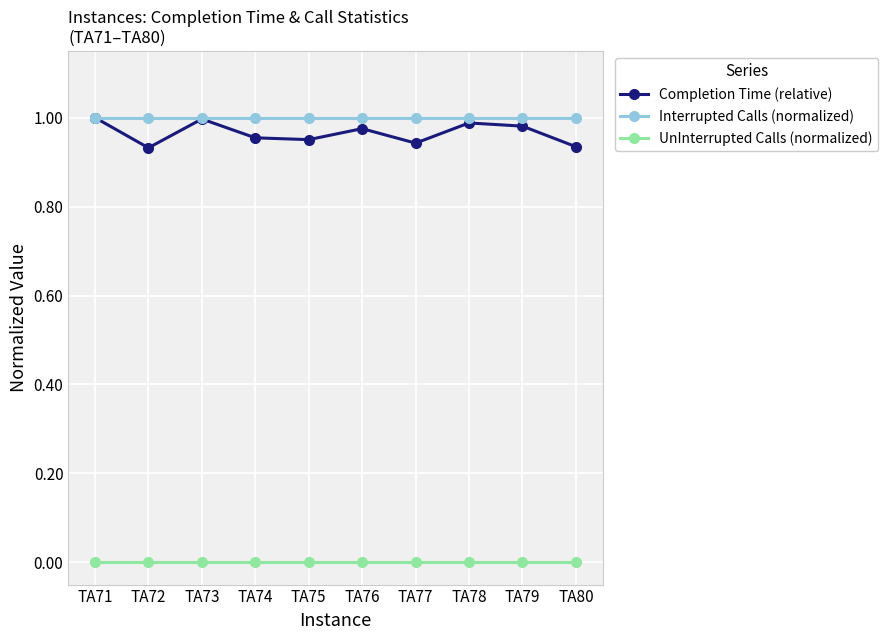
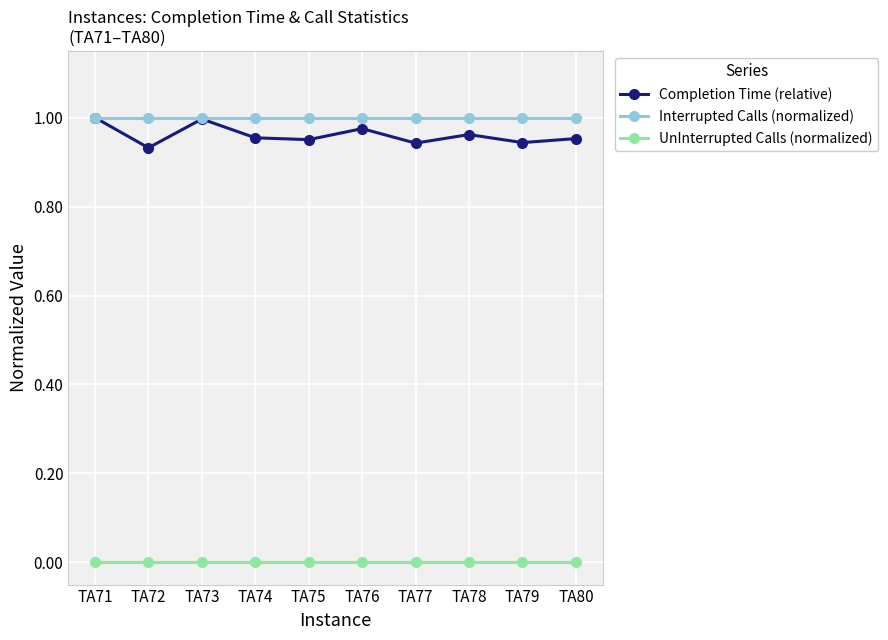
Completion Time (relative), TA78: 0.99 -> 0.96
Completion Time (relative), TA79: 0.98 -> 0.94
Completion Time (relative), TA80: 0.93 -> 0.95
